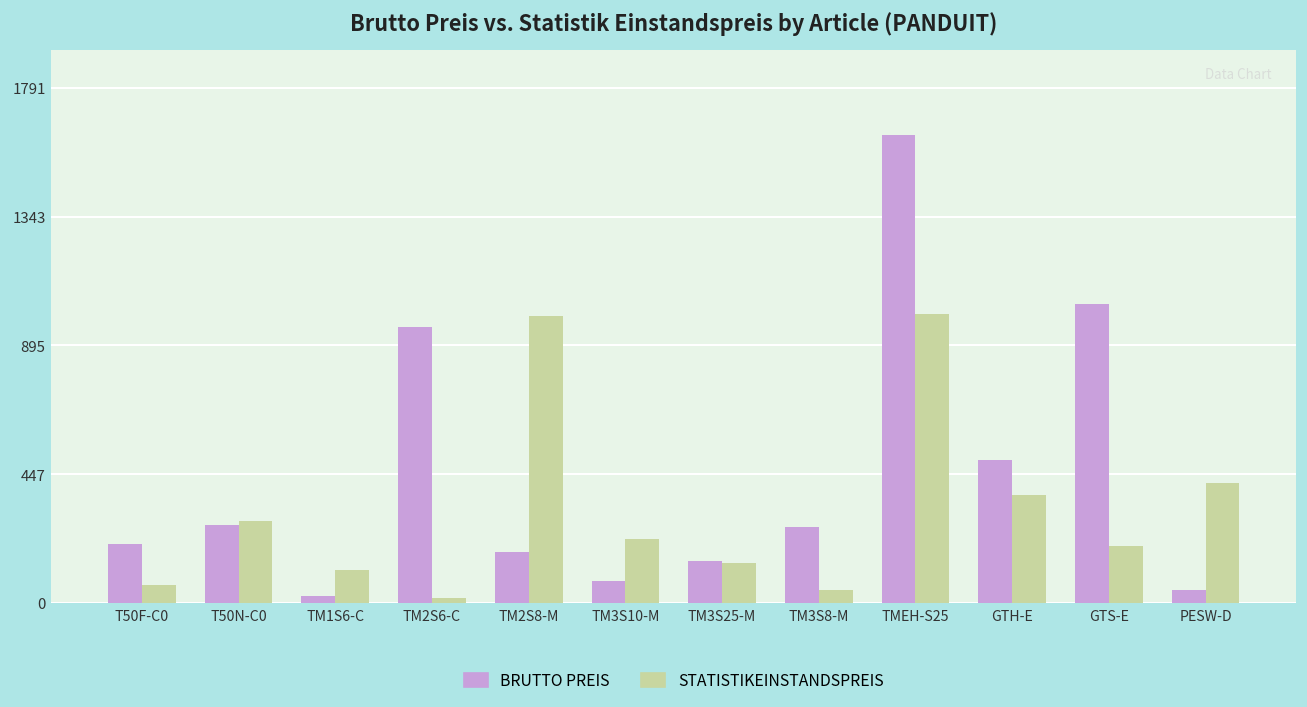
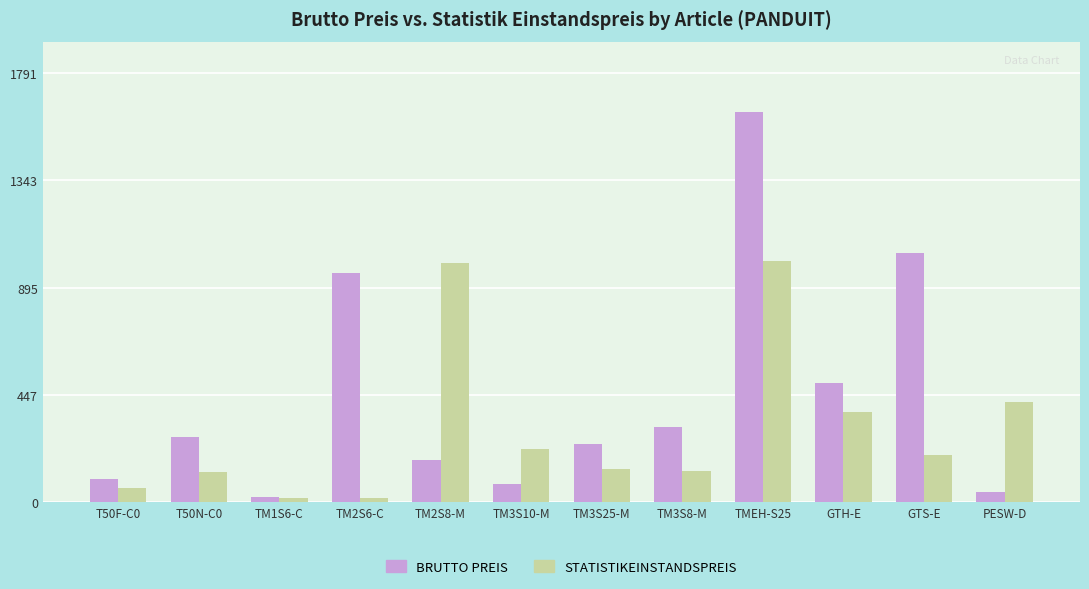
BRUTTO PREIS, T50F-C0: 200 -> 100
STATISTIKEINSTANDSPREIS, T50N-C0: 290 -> 130
STATISTIKEINSTANDSPREIS, TM1S6-C: 120 -> 20
BRUTTO PREIS, TM3S25-M: 150 -> 240
BRUTTO PREIS, TM3S8-M: 260 -> 310
STATISTIKEINSTANDSPREIS, TM3S8-M: 50 -> 130
